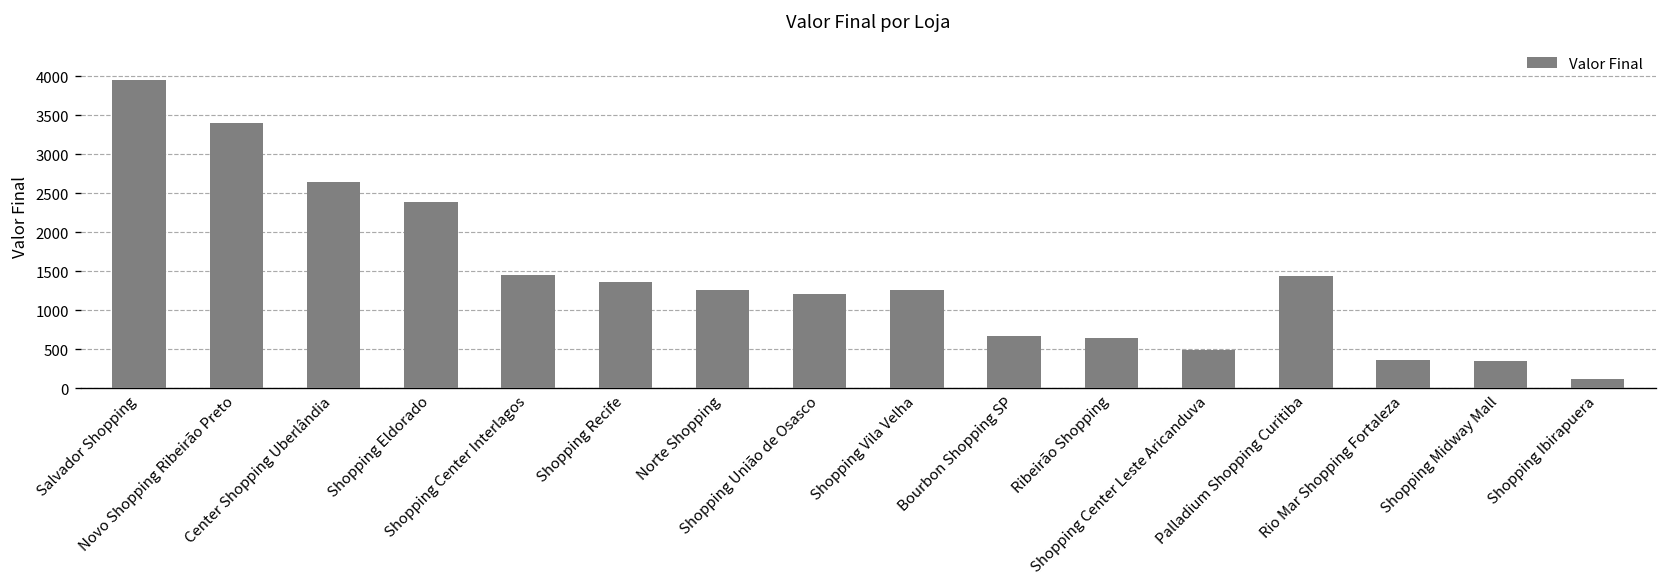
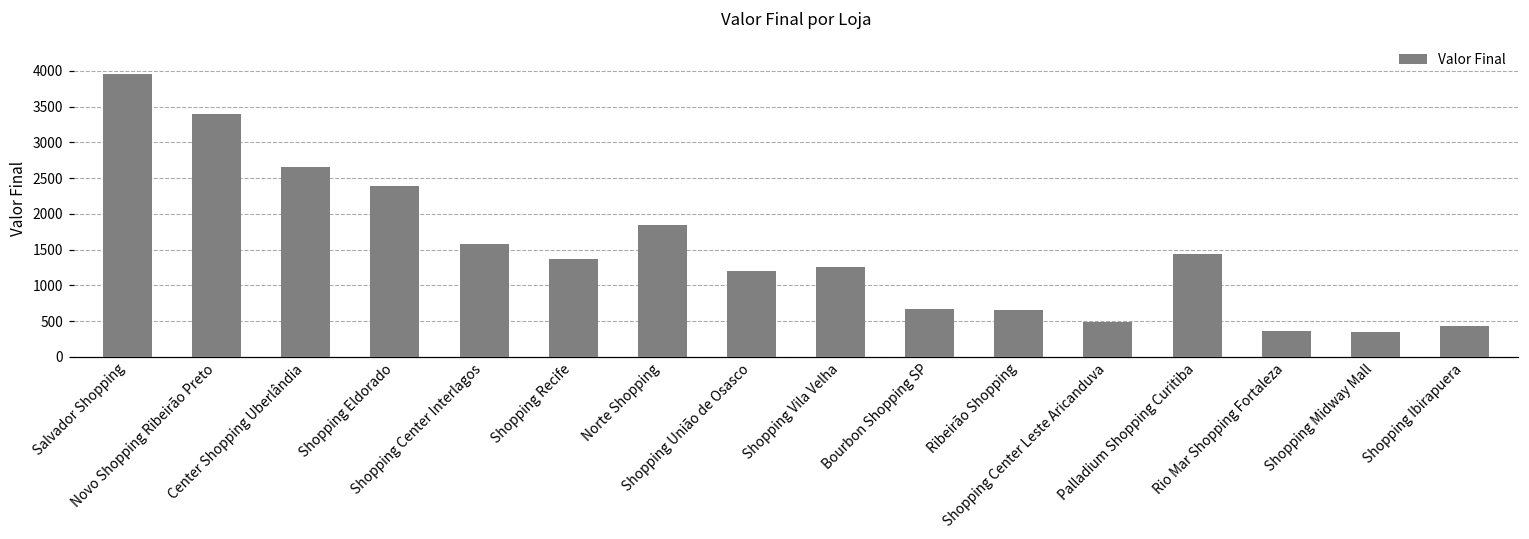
Shopping Center Interlagos: 1500 -> 1600
Norte Shopping: 1300 -> 1800
Shopping Ibirapuera: 100 -> 400
